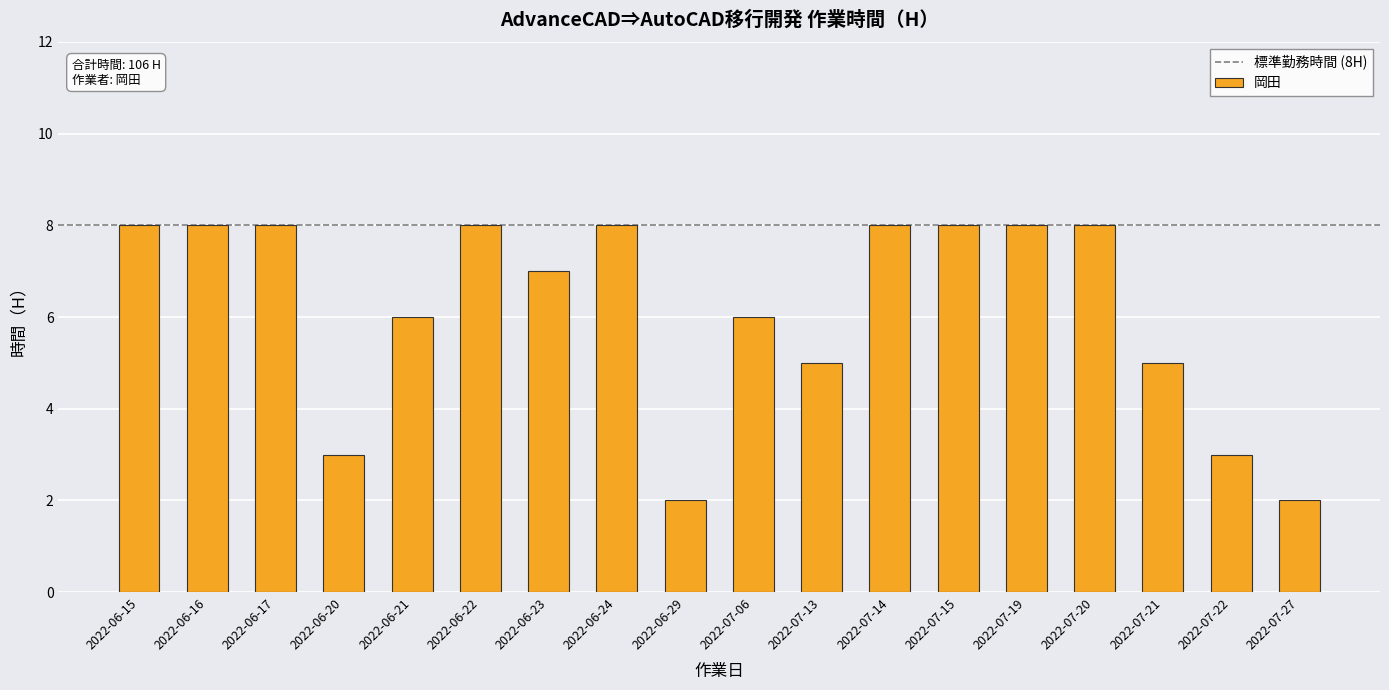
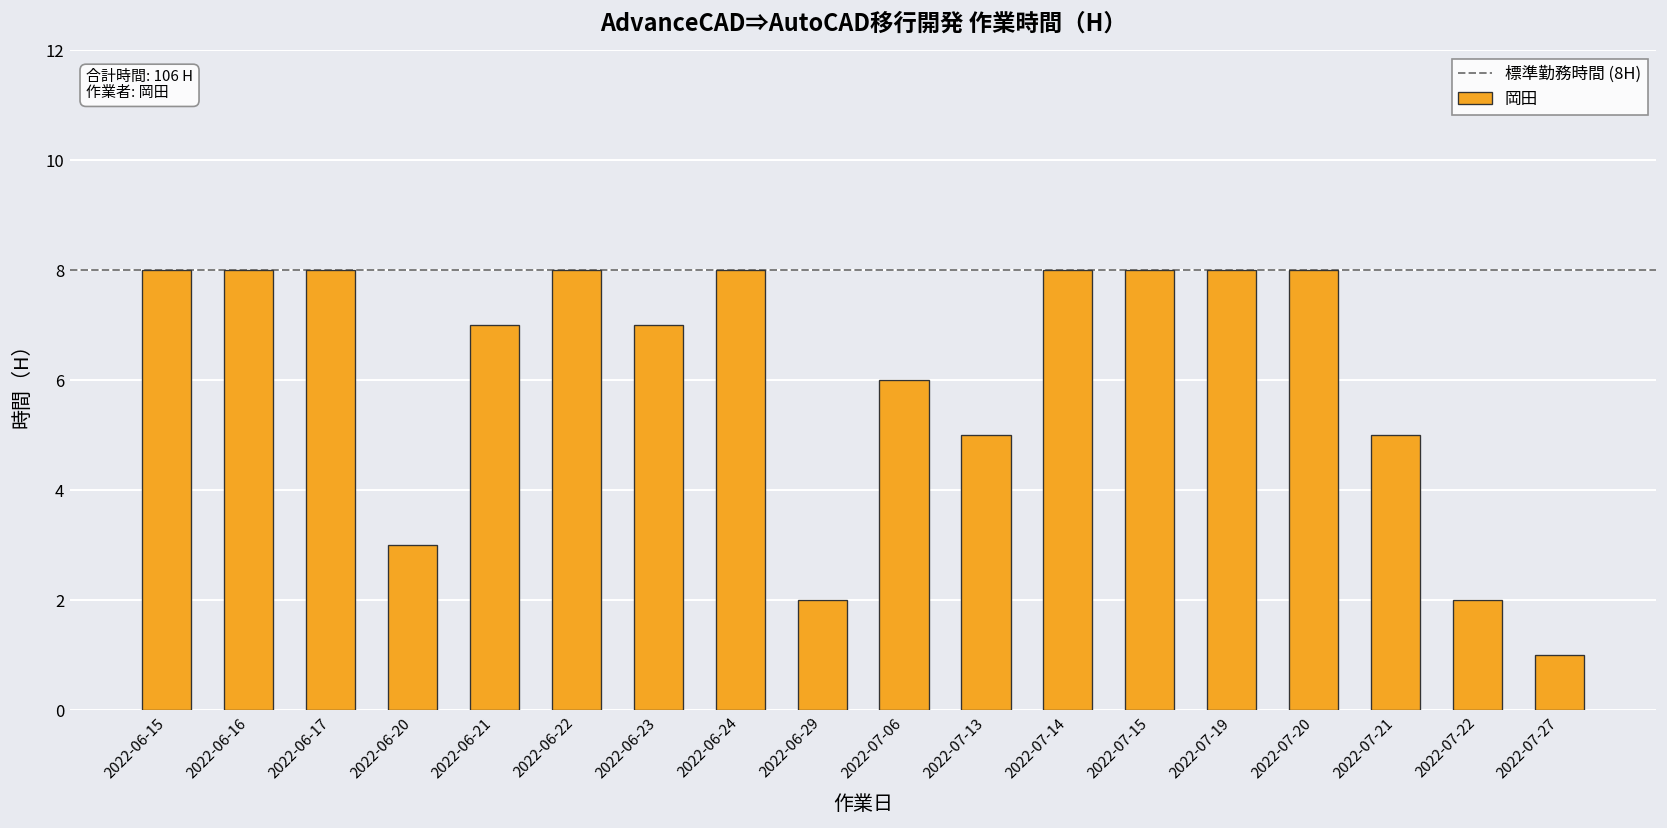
2022-06-21: 6 -> 7
2022-07-22: 3 -> 2
2022-07-27: 2 -> 1
